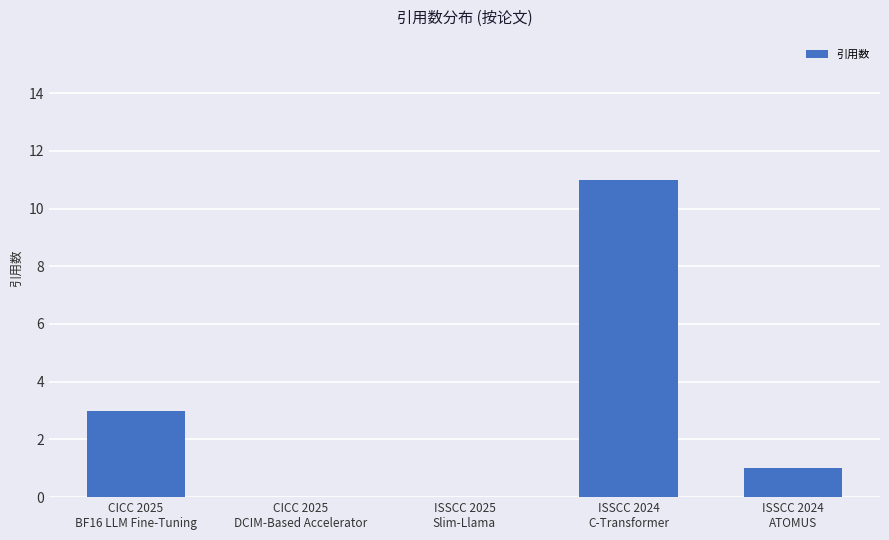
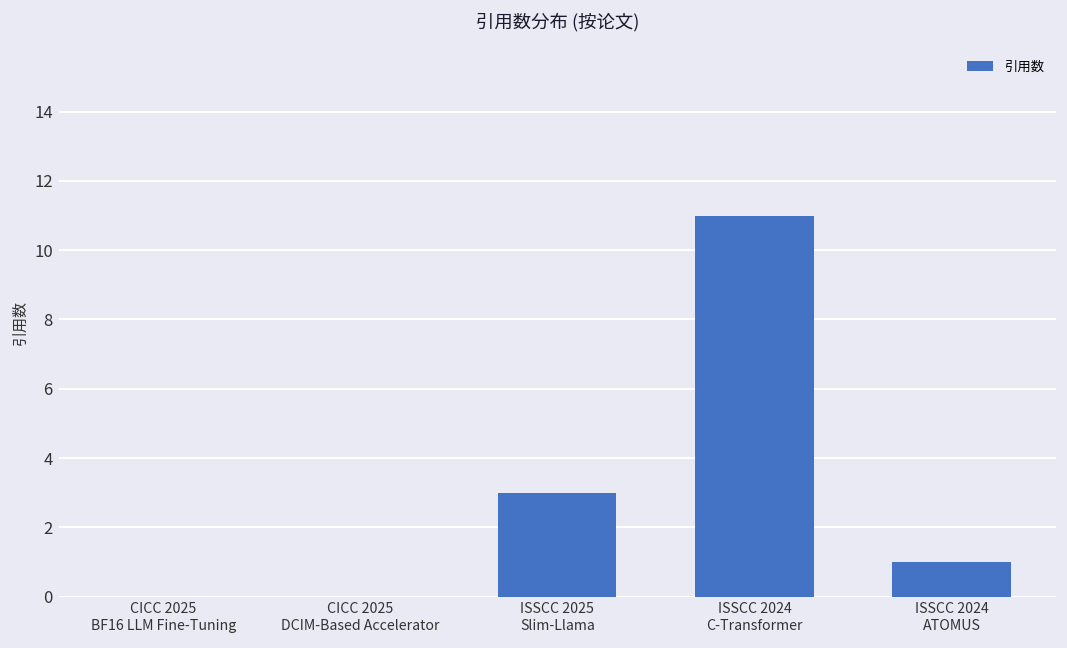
CICC 2025 BF16 LLM Fine-Tuning: 3 -> 0
ISSCC 2025 Slim-Llama: 0 -> 3
